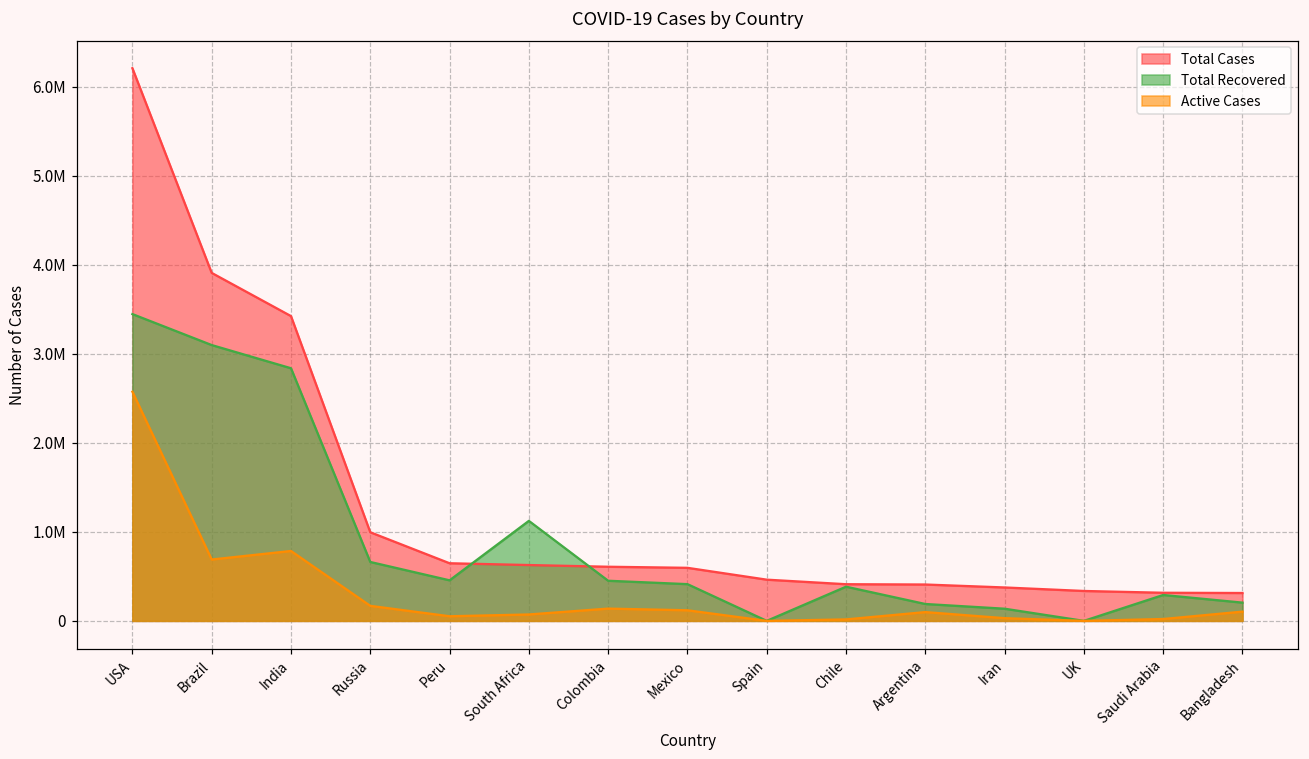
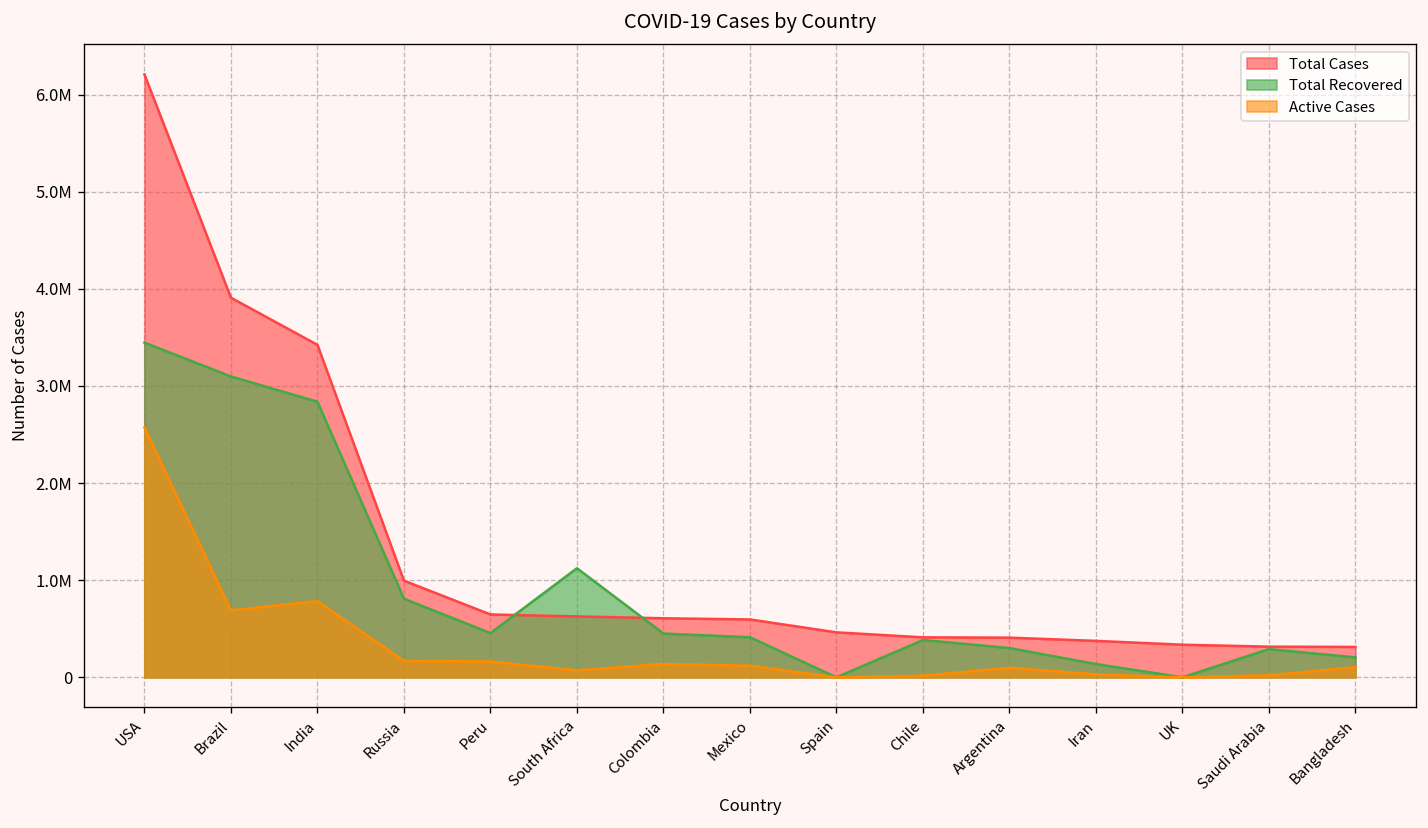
Total Recovered, Russia: 700000 -> 800000
Active Cases, Peru: 100000 -> 200000
Total Recovered, Argentina: 200000 -> 300000
